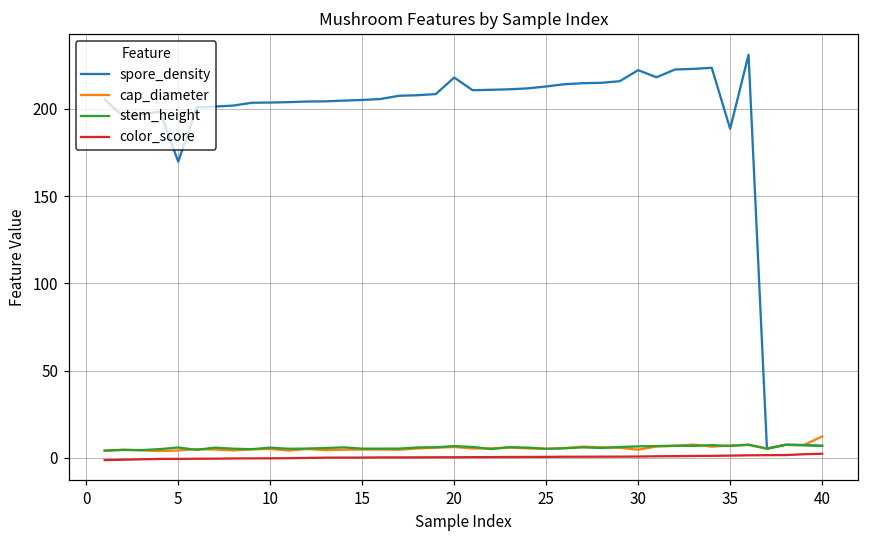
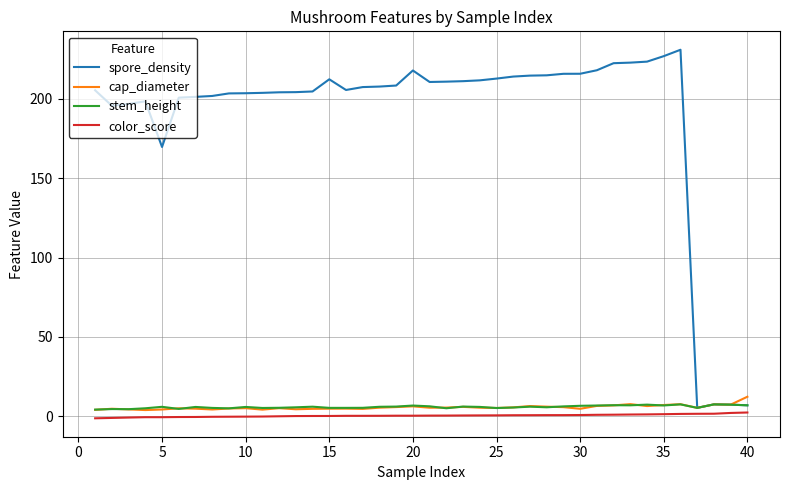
spore_density, 15: 205 -> 212
spore_density, 30: 222 -> 216
spore_density, 35: 189 -> 227
